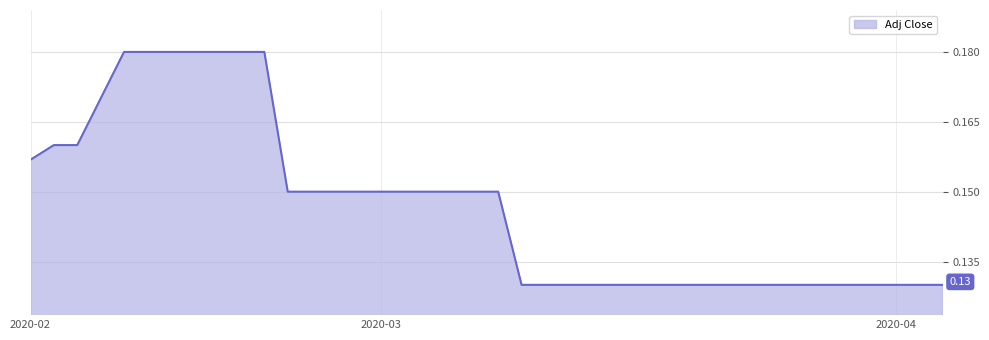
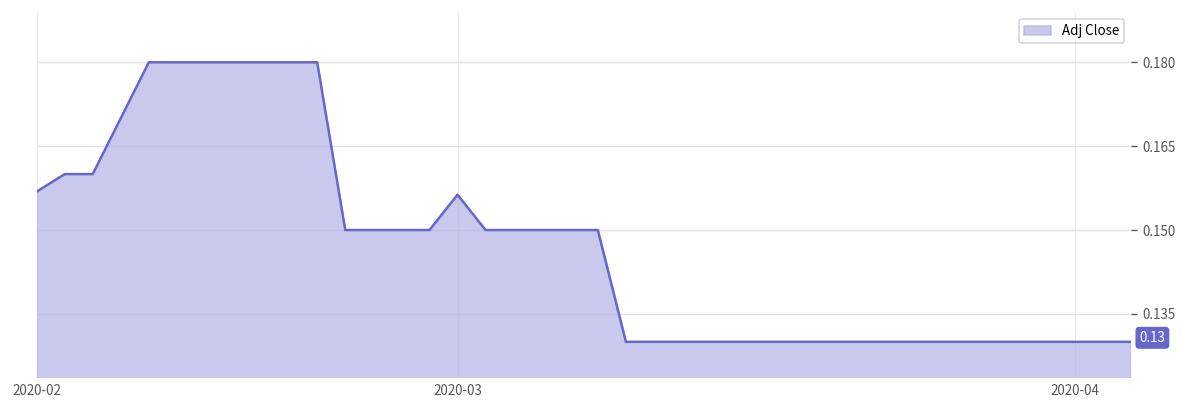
2020-03: 0.150 -> 0.156
